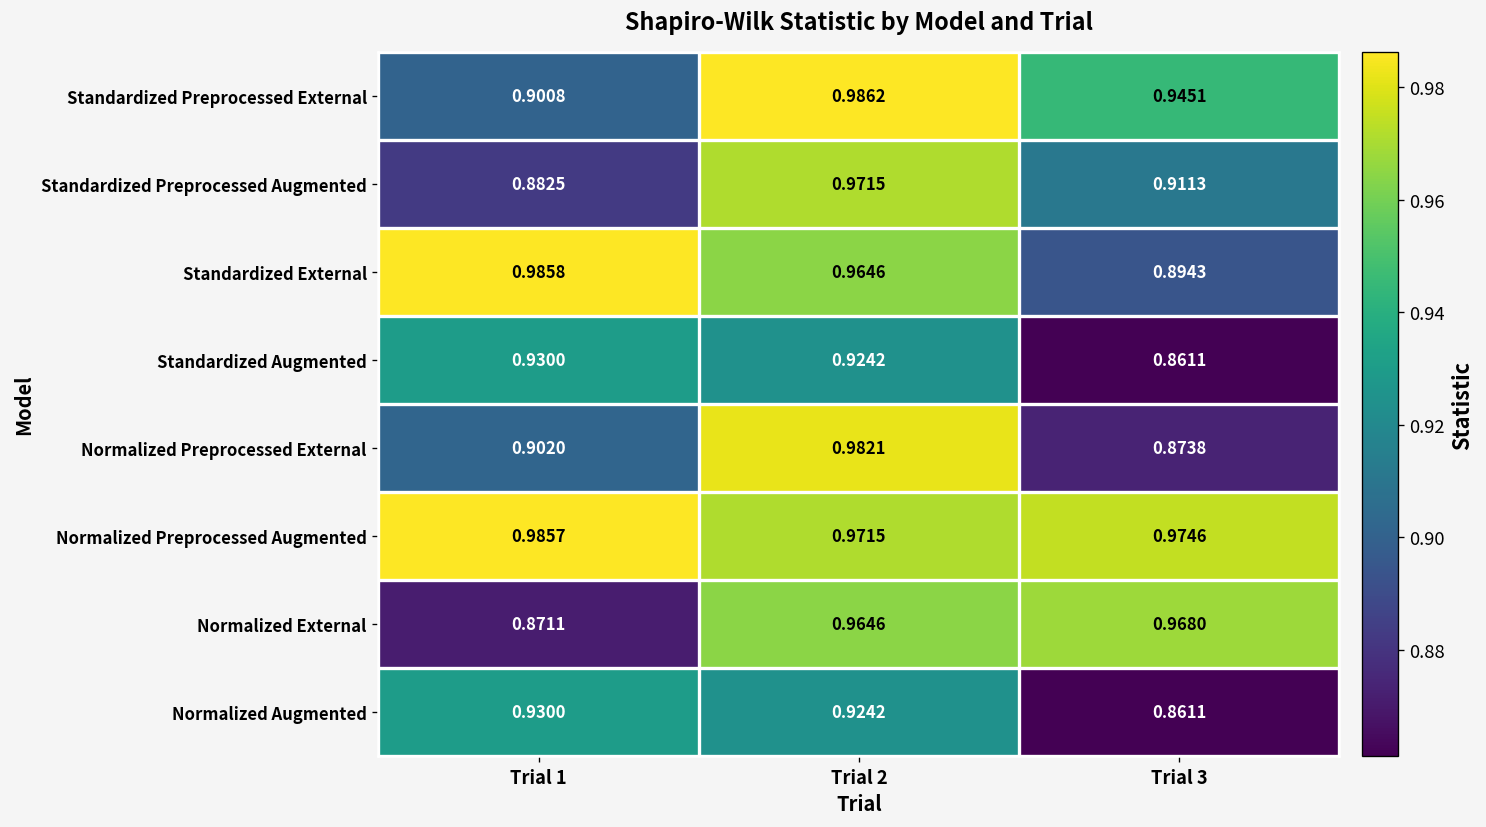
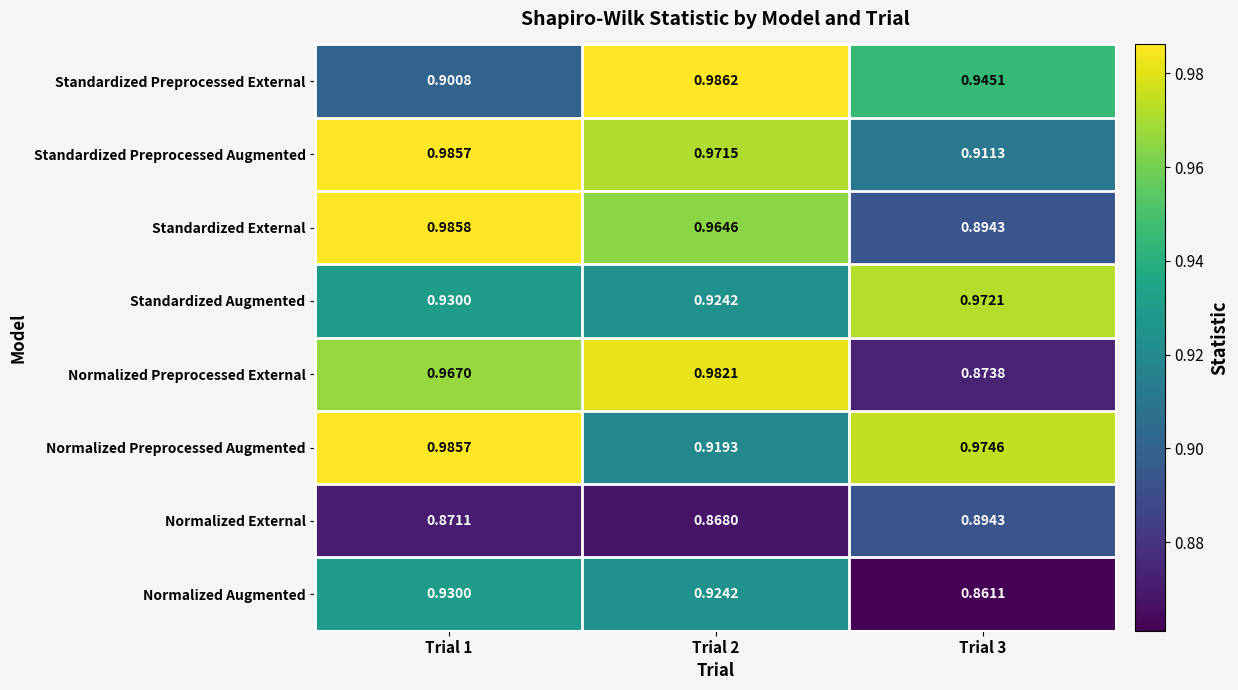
Standardized Preprocessed Augmented, Trial 1: 0.8825 -> 0.9857
Standardized Augmented, Trial 3: 0.8611 -> 0.9721
Normalized Preprocessed External, Trial 1: 0.9020 -> 0.9670
Normalized Preprocessed Augmented, Trial 2: 0.9715 -> 0.9193
Normalized External, Trial 2: 0.9646 -> 0.8680
Normalized External, Trial 3: 0.9680 -> 0.8943
